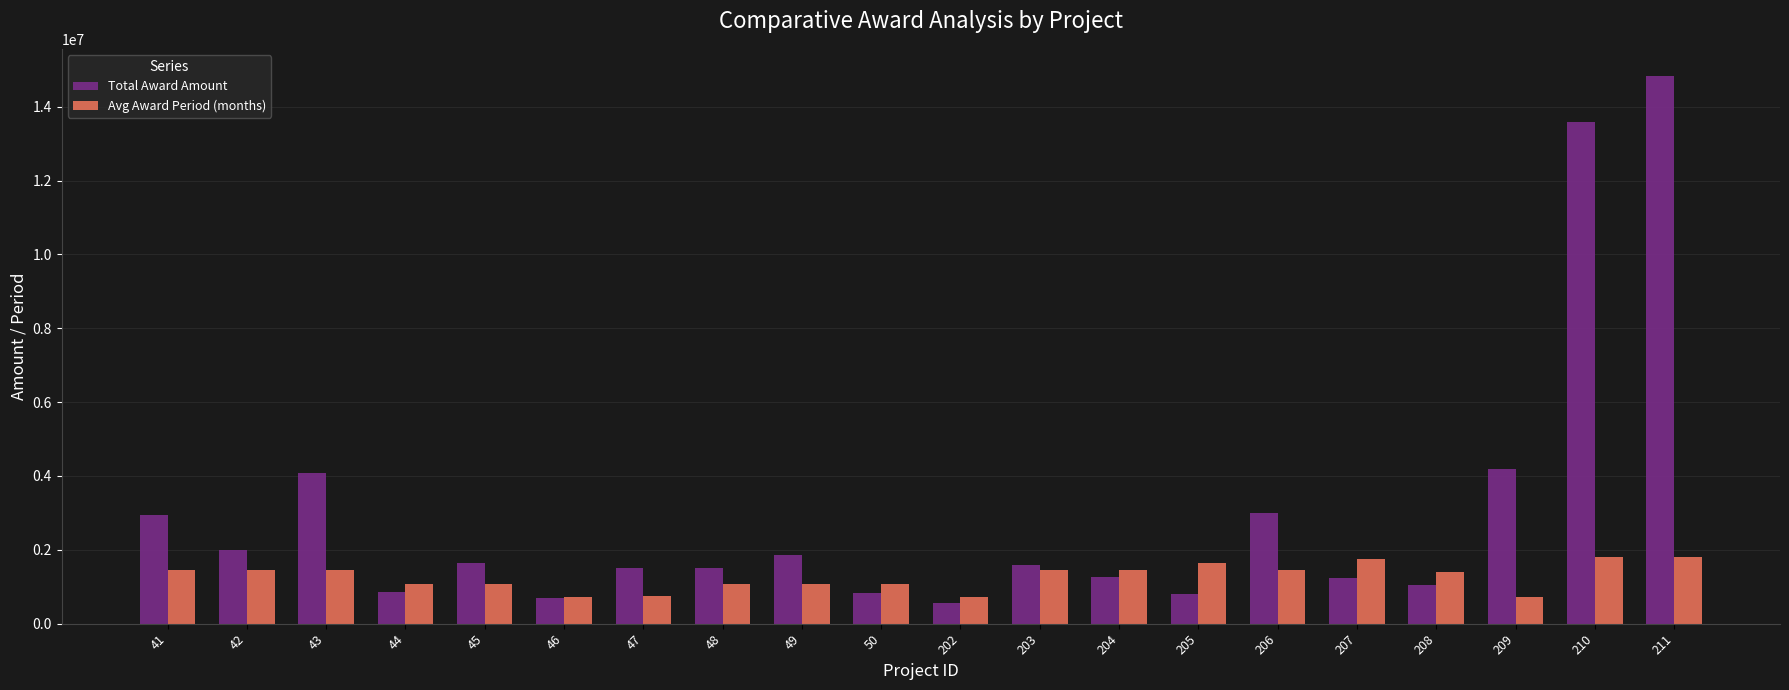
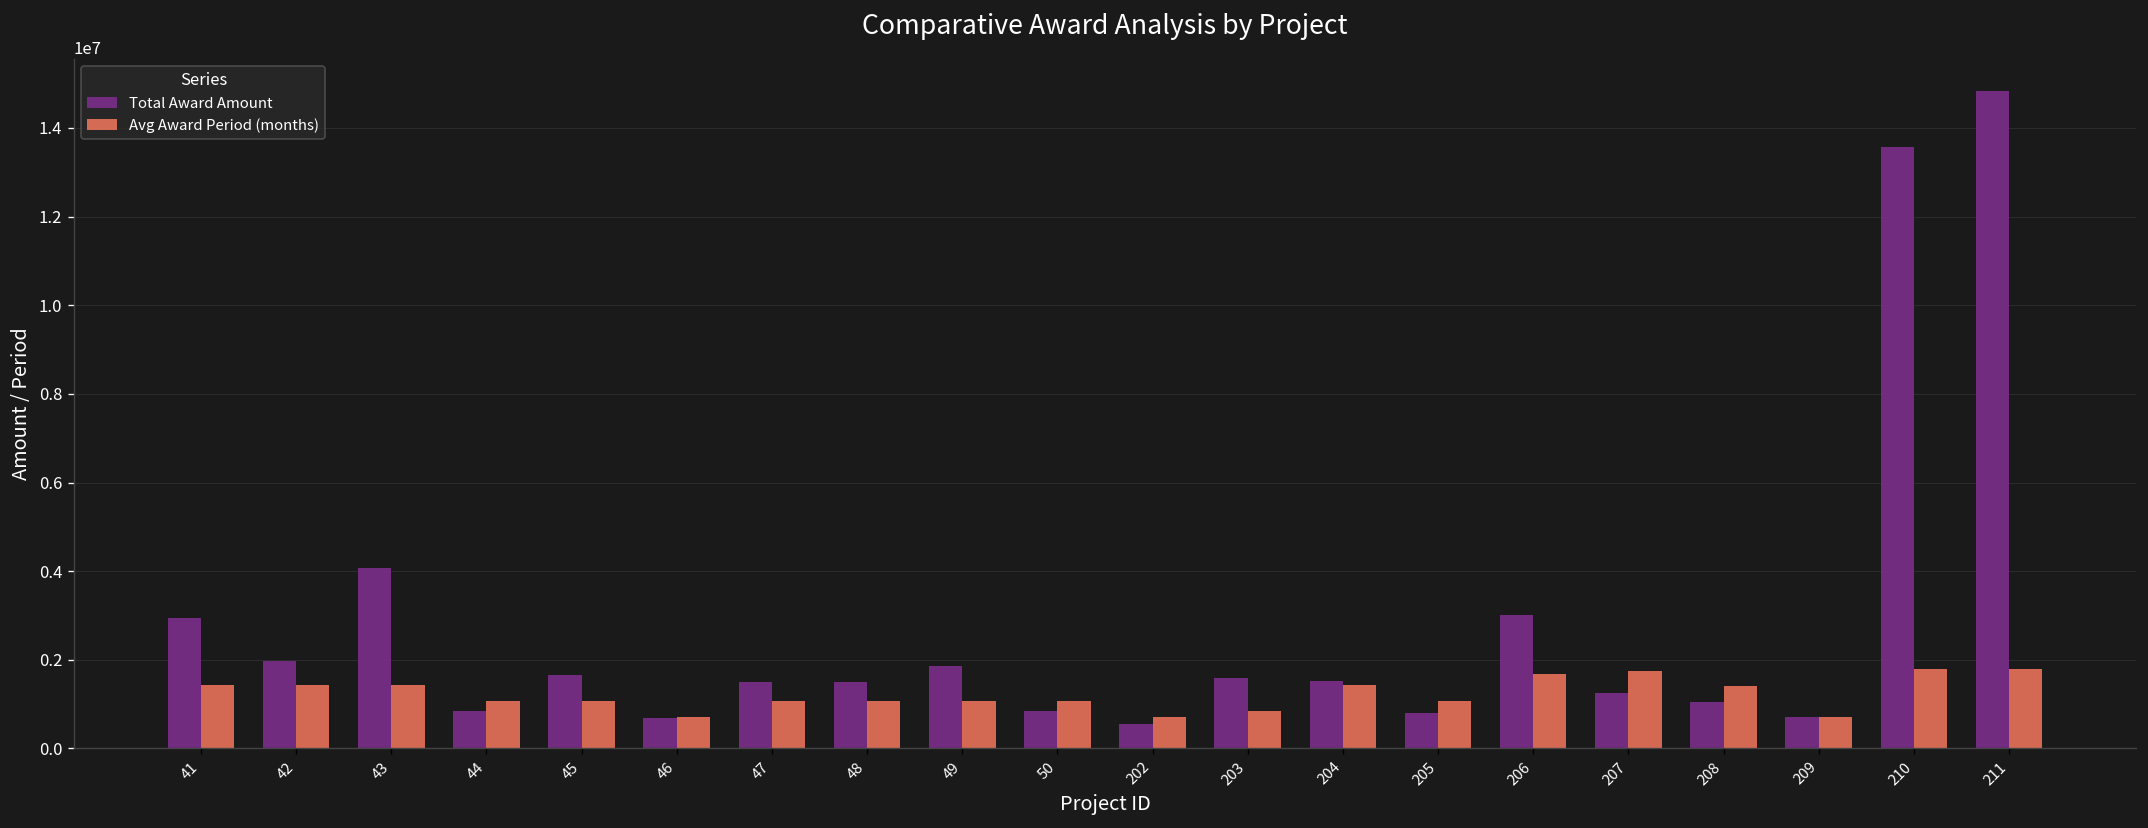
Avg Award Period (months), 47: 800000 -> 1100000
Avg Award Period (months), 203: 1400000 -> 800000
Total Award Amount, 204: 1300000 -> 1500000
Avg Award Period (months), 205: 1700000 -> 1100000
Avg Award Period (months), 206: 1400000 -> 1700000
Total Award Amount, 209: 4200000 -> 700000
